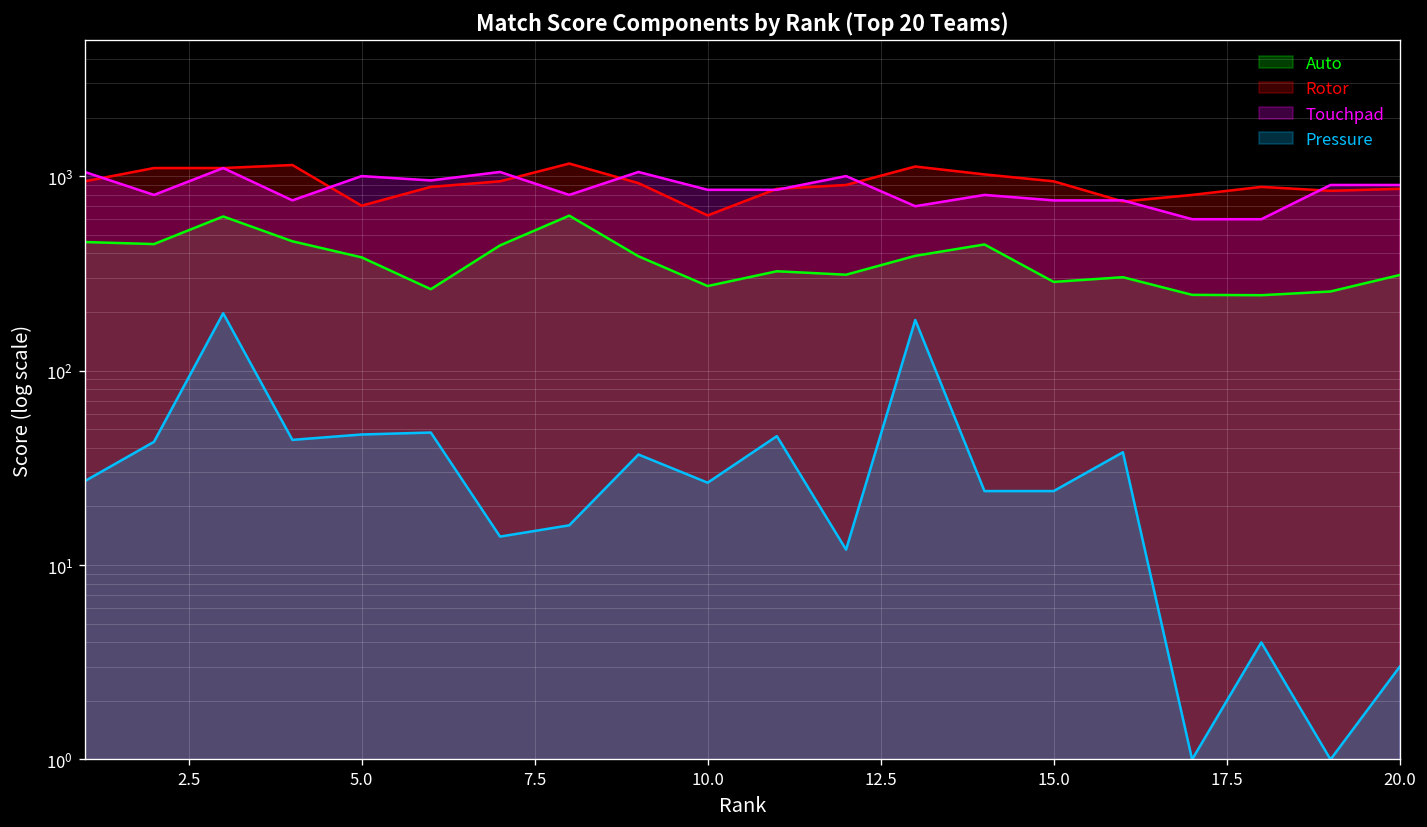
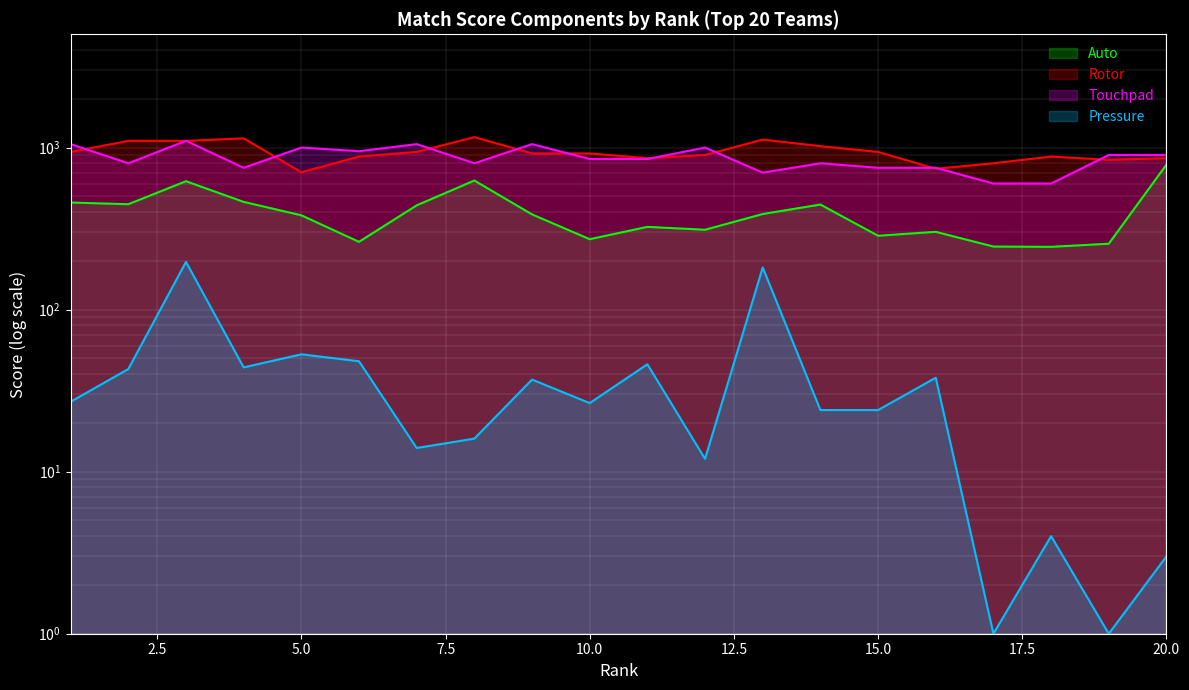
Pressure, 5.0: 47 -> 53
Rotor, 10.0: 630 -> 900
Auto, 20.0: 310 -> 800
